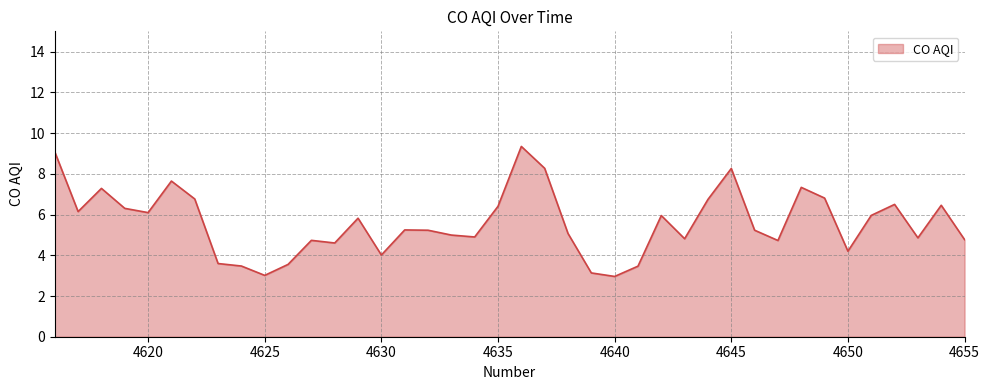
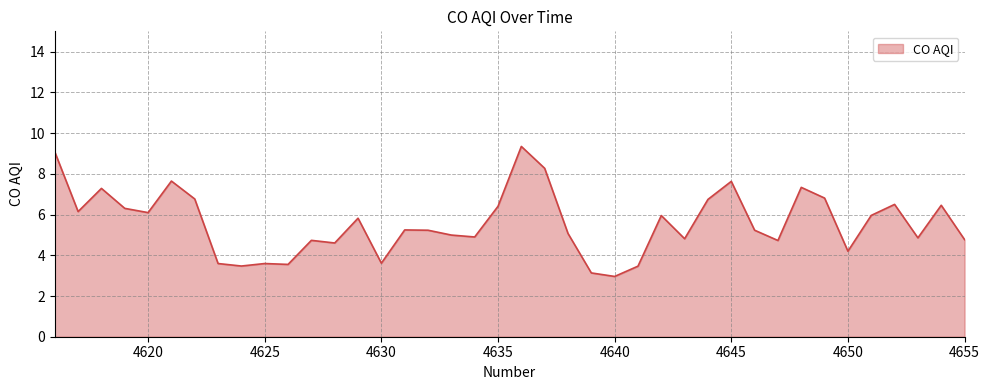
4625: 3.0 -> 3.6
4630: 4.0 -> 3.6
4645: 8.3 -> 7.6
